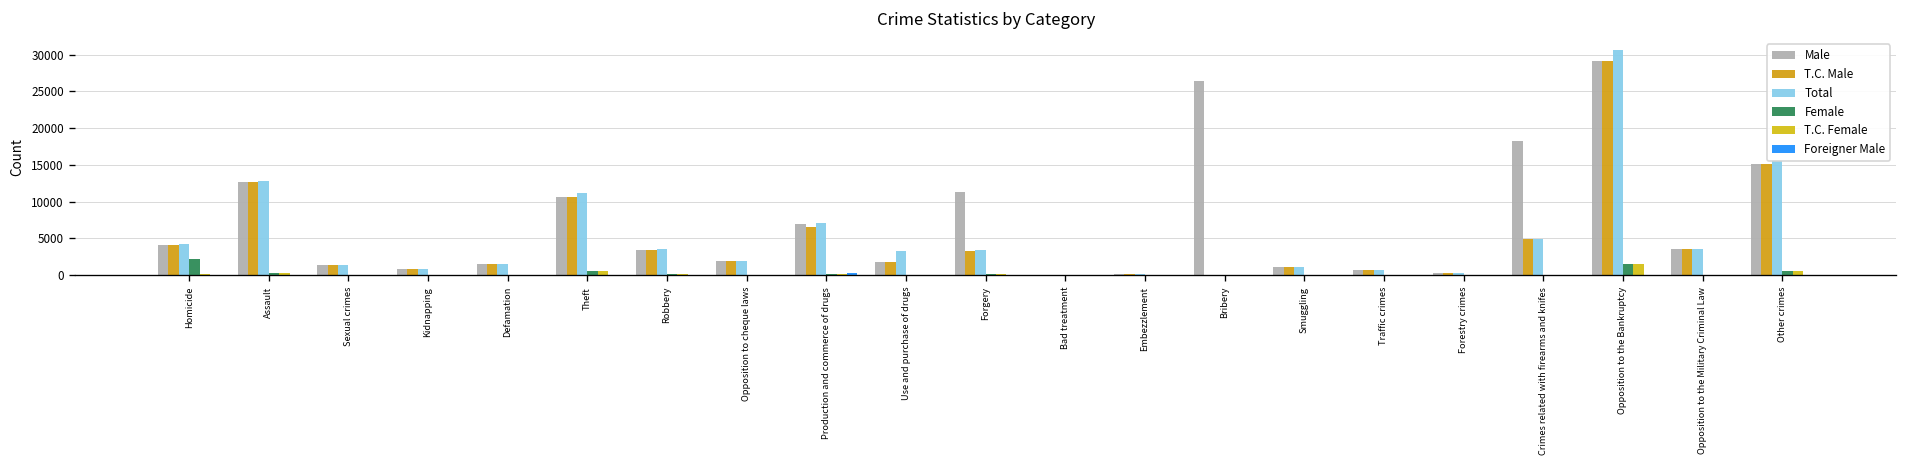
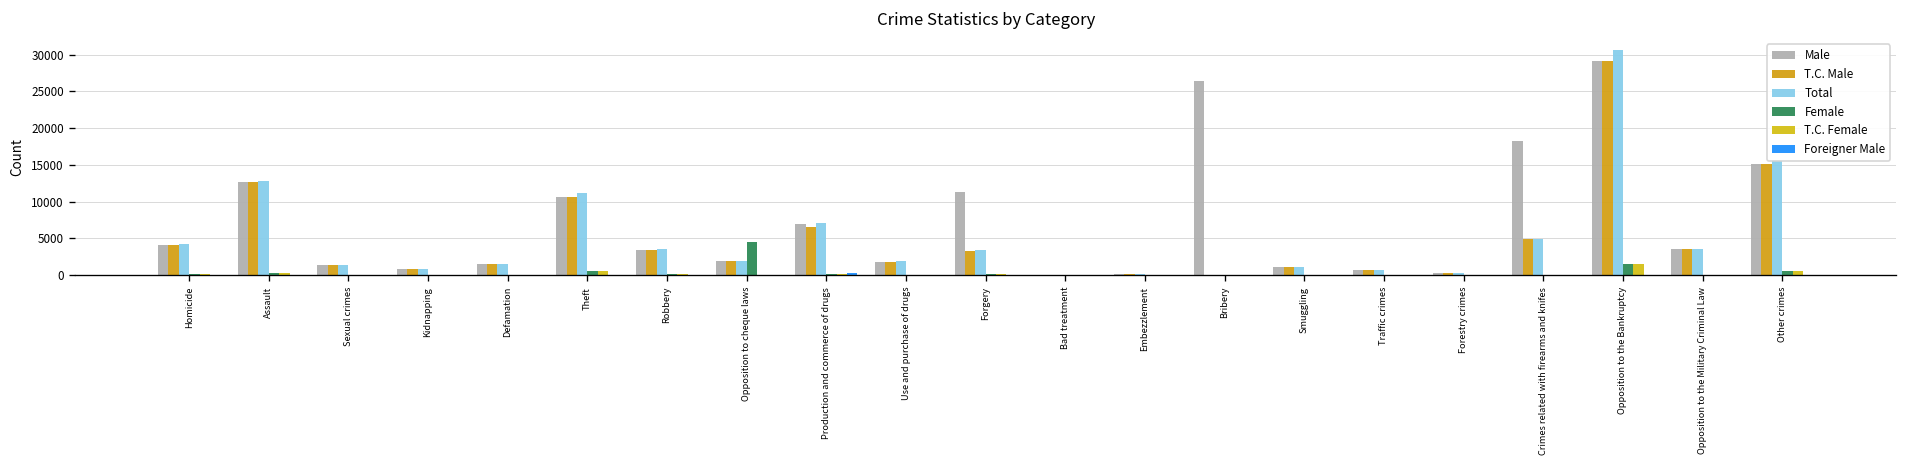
Female, Homicide: 2000 -> 0
Female, Opposition to cheque laws: 0 -> 4000
Total, Use and purchase of drugs: 3000 -> 2000
